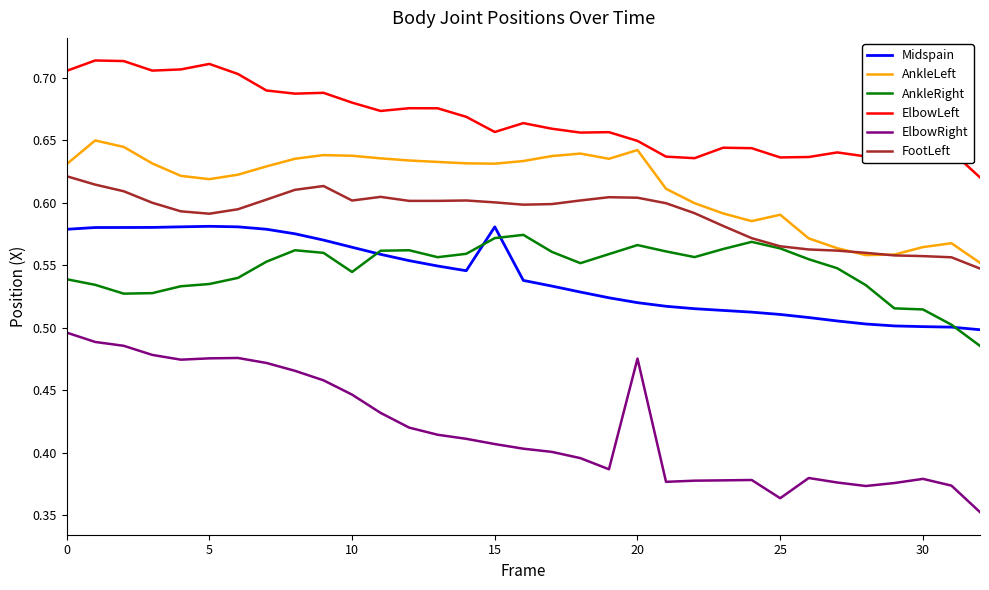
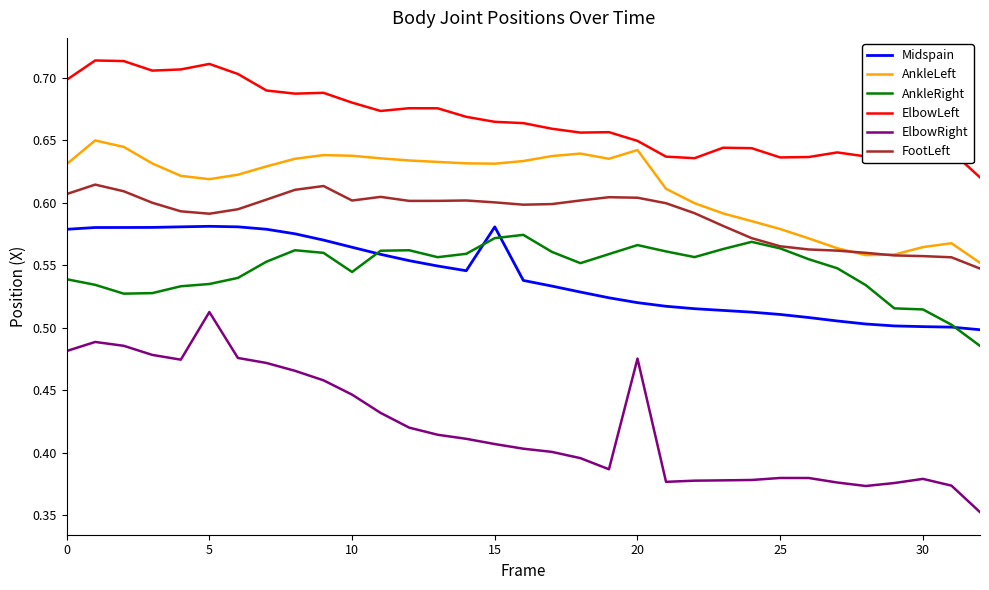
ElbowLeft, 0: 0.706 -> 0.698
ElbowRight, 0: 0.496 -> 0.481
FootLeft, 0: 0.621 -> 0.607
ElbowRight, 5: 0.475 -> 0.512
ElbowLeft, 15: 0.657 -> 0.665
AnkleLeft, 25: 0.590 -> 0.579
ElbowRight, 25: 0.363 -> 0.380
